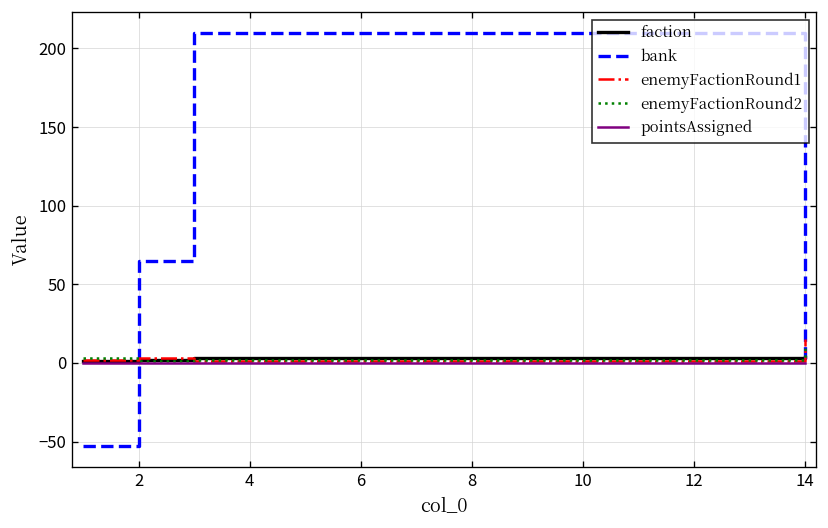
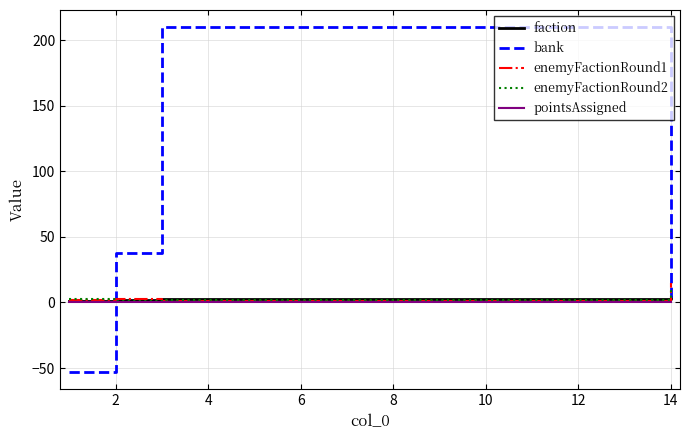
bank, 2: 65 -> 38
